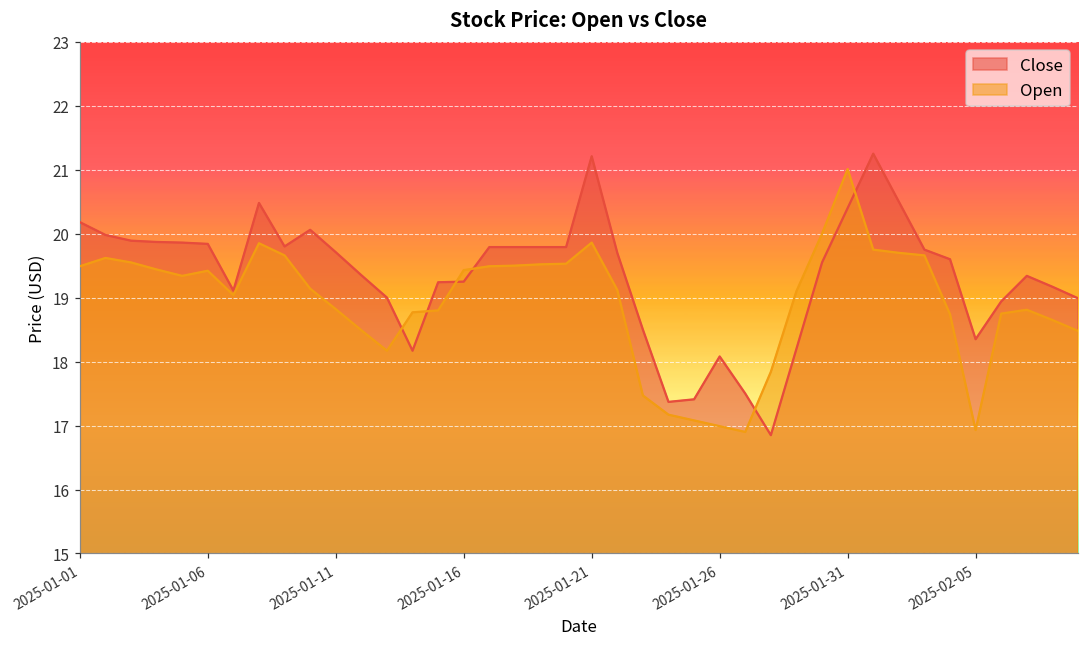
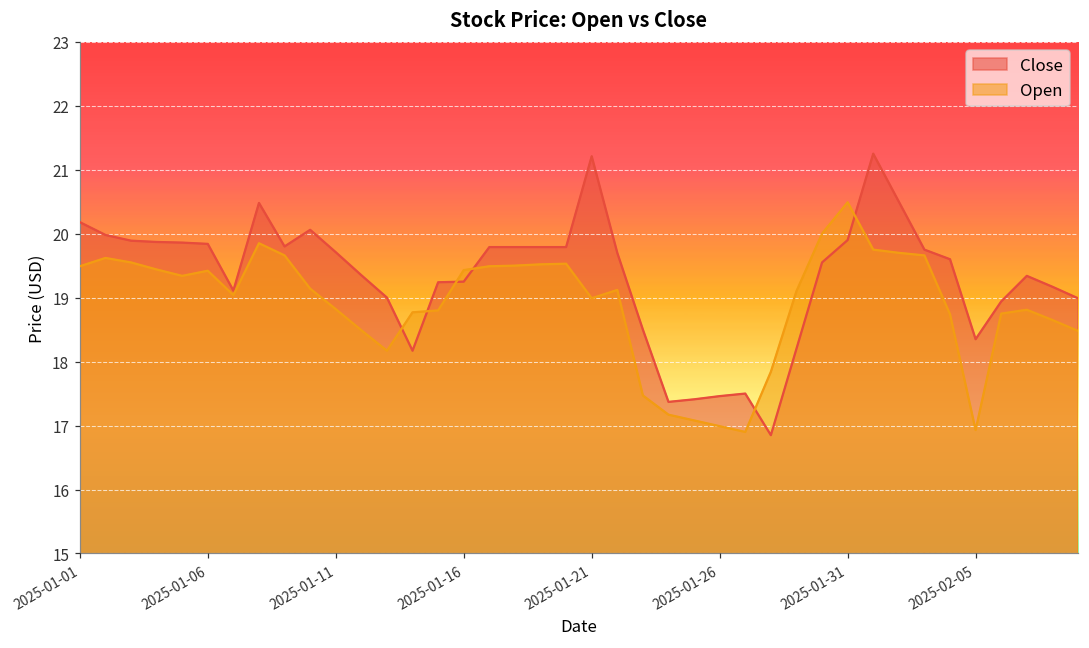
Open, 2025-01-21: 19.9 -> 19.0
Close, 2025-01-26: 18.1 -> 17.5
Close, 2025-01-31: 20.4 -> 19.9
Open, 2025-01-31: 21.0 -> 20.5
